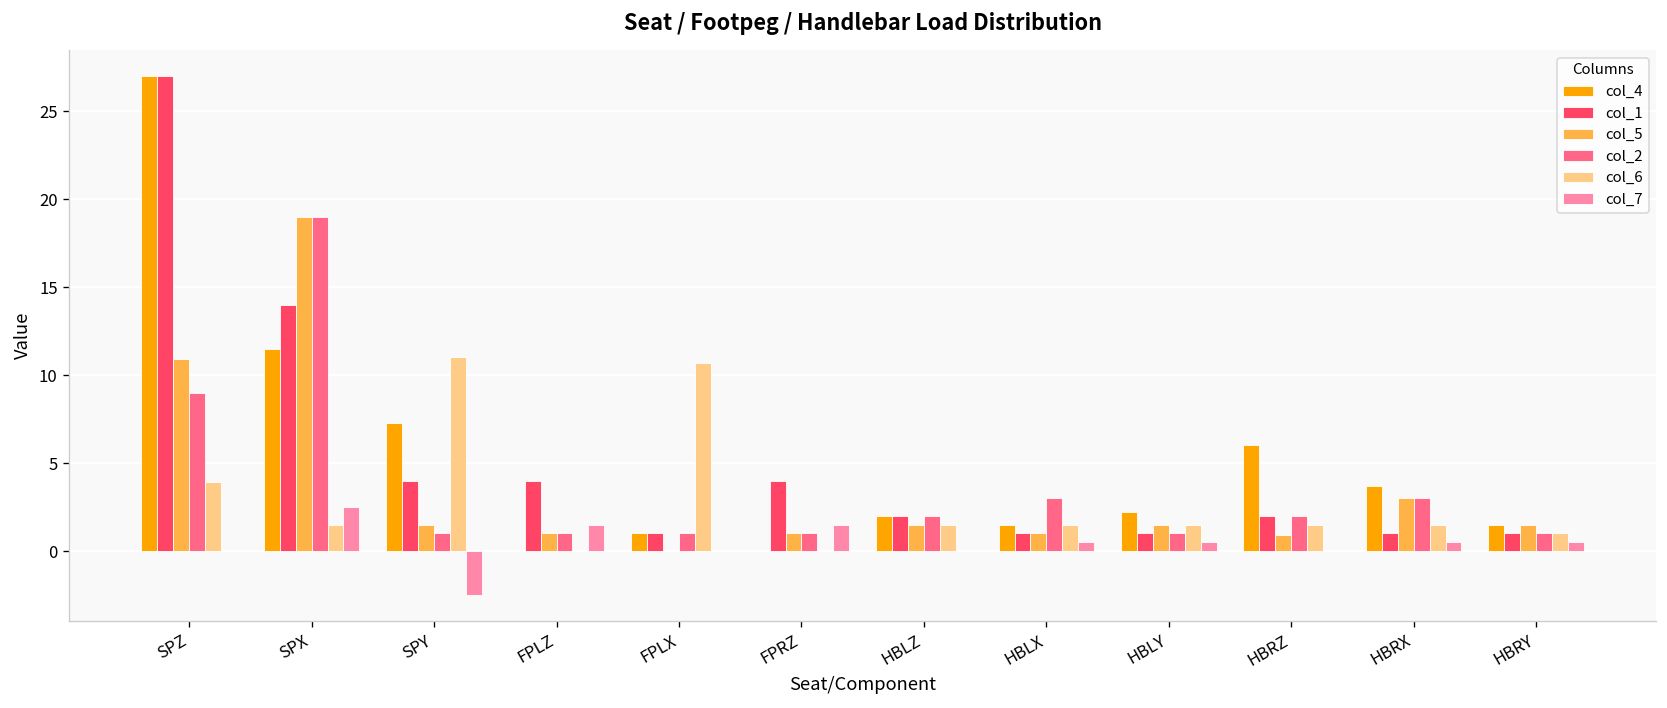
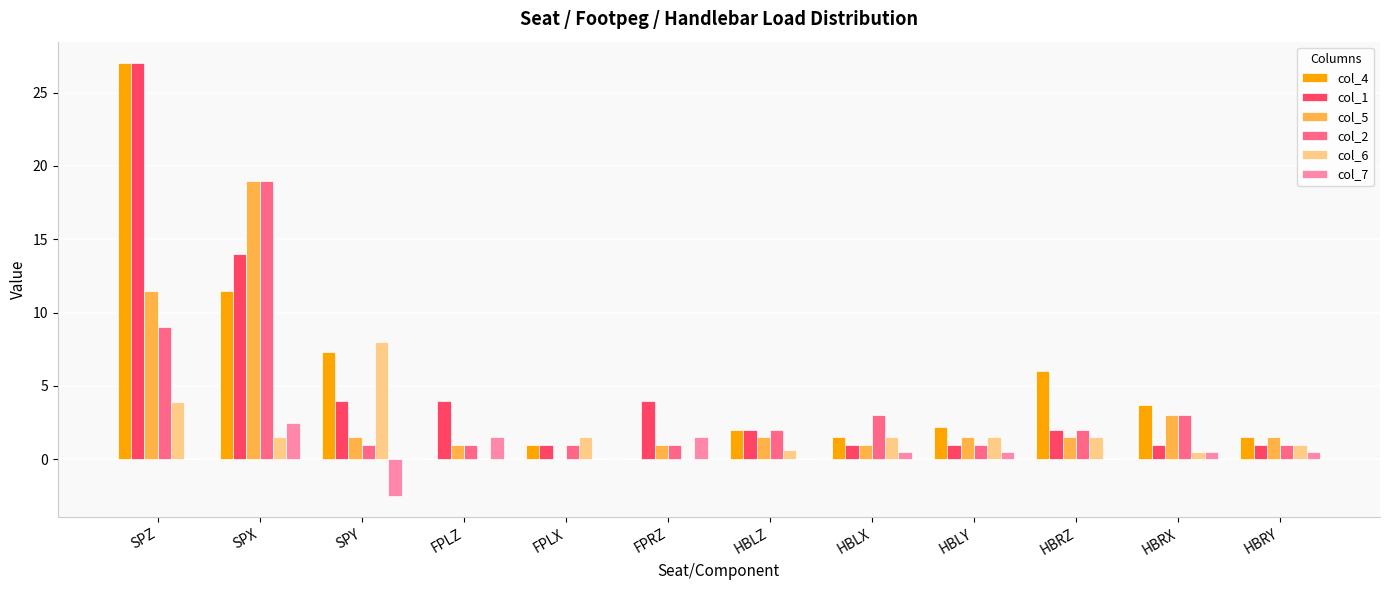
col_5, SPZ: 10.9 -> 11.5
col_6, SPY: 11 -> 8
col_6, FPLX: 10.7 -> 1.5
col_6, HBLZ: 1.5 -> 0.6
col_5, HBRZ: 0.9 -> 1.5
col_6, HBRX: 1.5 -> 0.5
